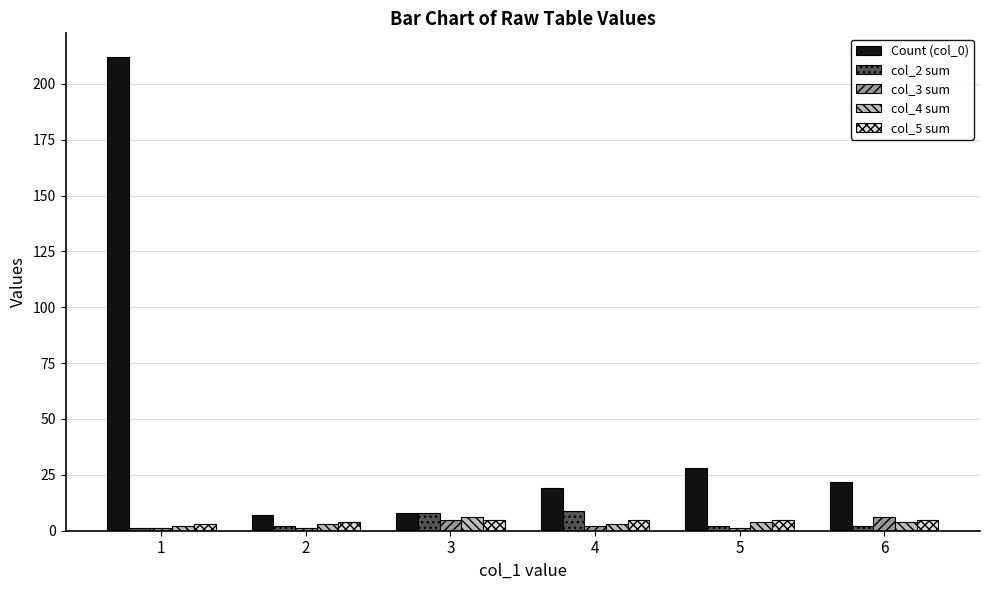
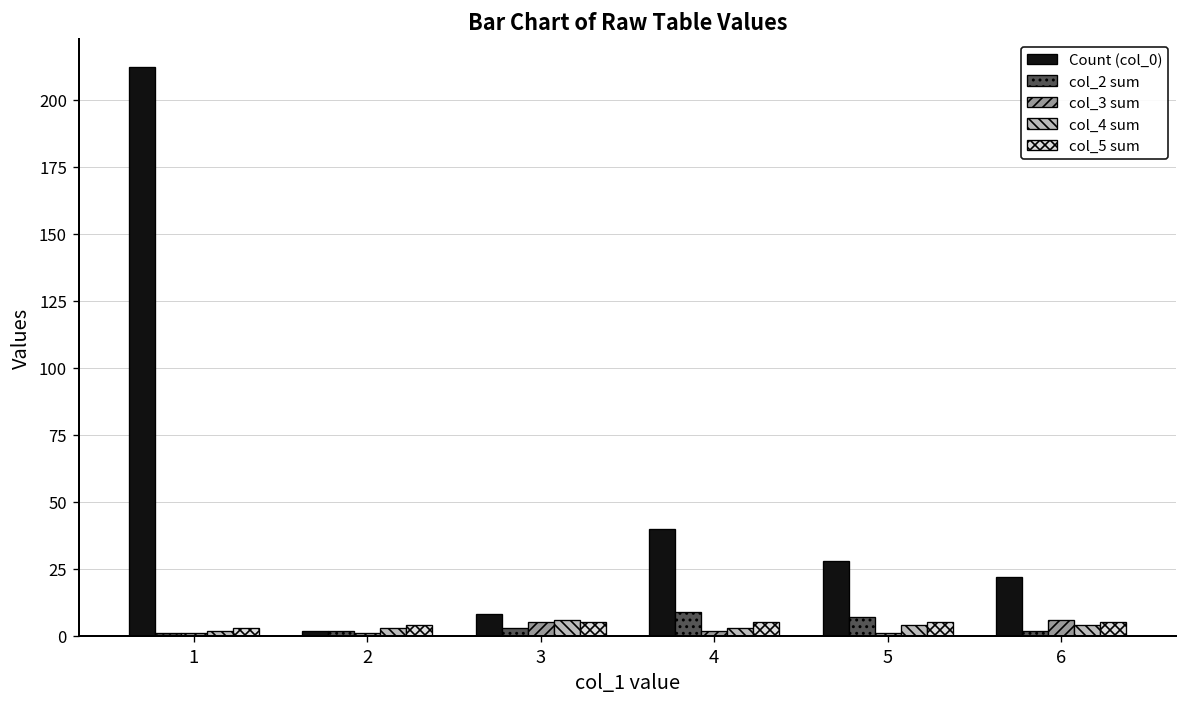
Count (col_0), 2: 7 -> 2
col_2 sum, 3: 8 -> 3
Count (col_0), 4: 19 -> 40
col_2 sum, 5: 2 -> 7
